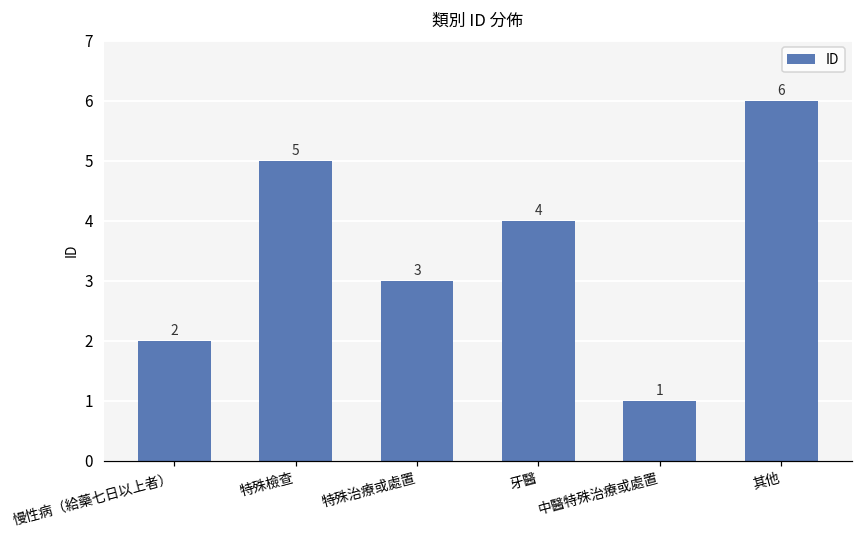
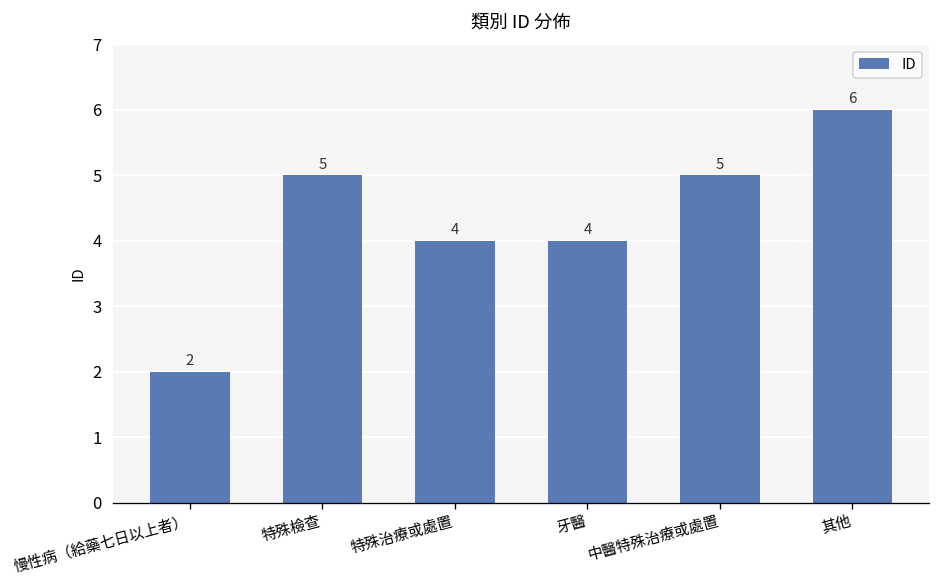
特殊治療或處置: 3 -> 4
中醫特殊治療或處置: 1 -> 5
